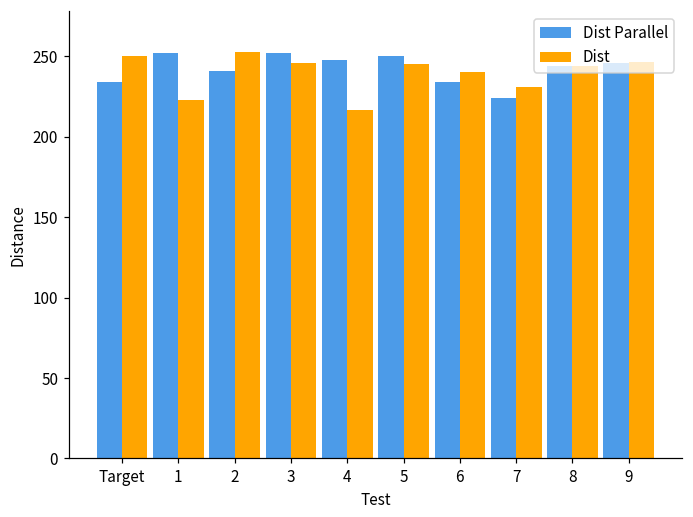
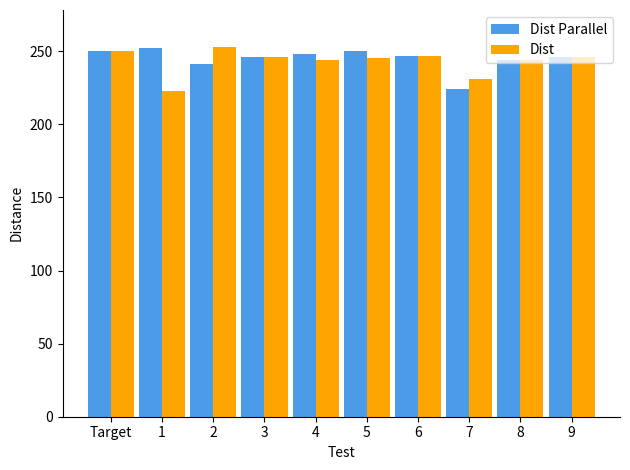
Dist Parallel, Target: 234 -> 250
Dist Parallel, 3: 252 -> 246
Dist, 4: 217 -> 244
Dist Parallel, 6: 234 -> 247
Dist, 6: 241 -> 247
